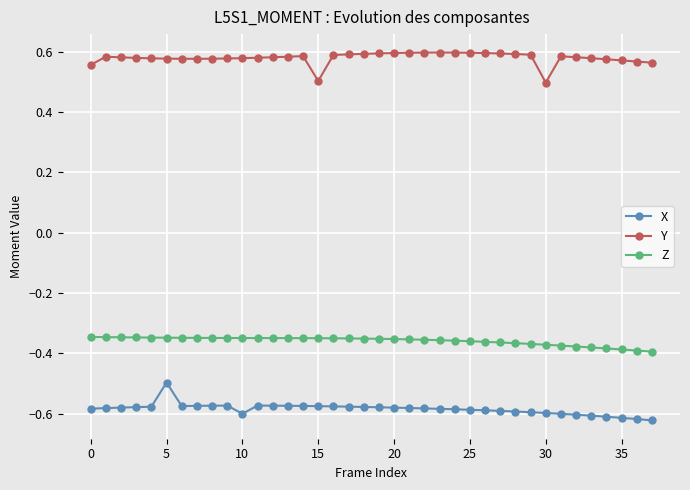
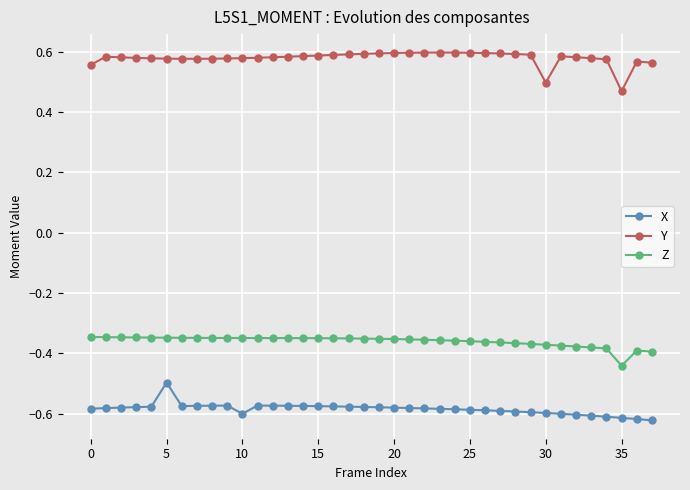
Y, 15: 0.50 -> 0.59
Y, 35: 0.57 -> 0.47
Z, 35: -0.39 -> -0.44
